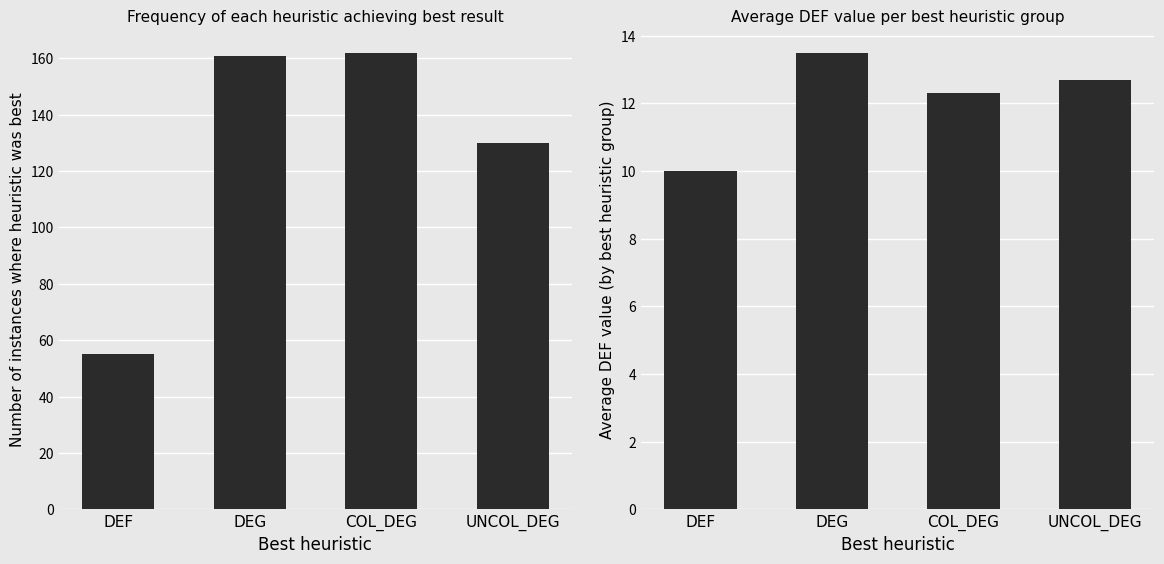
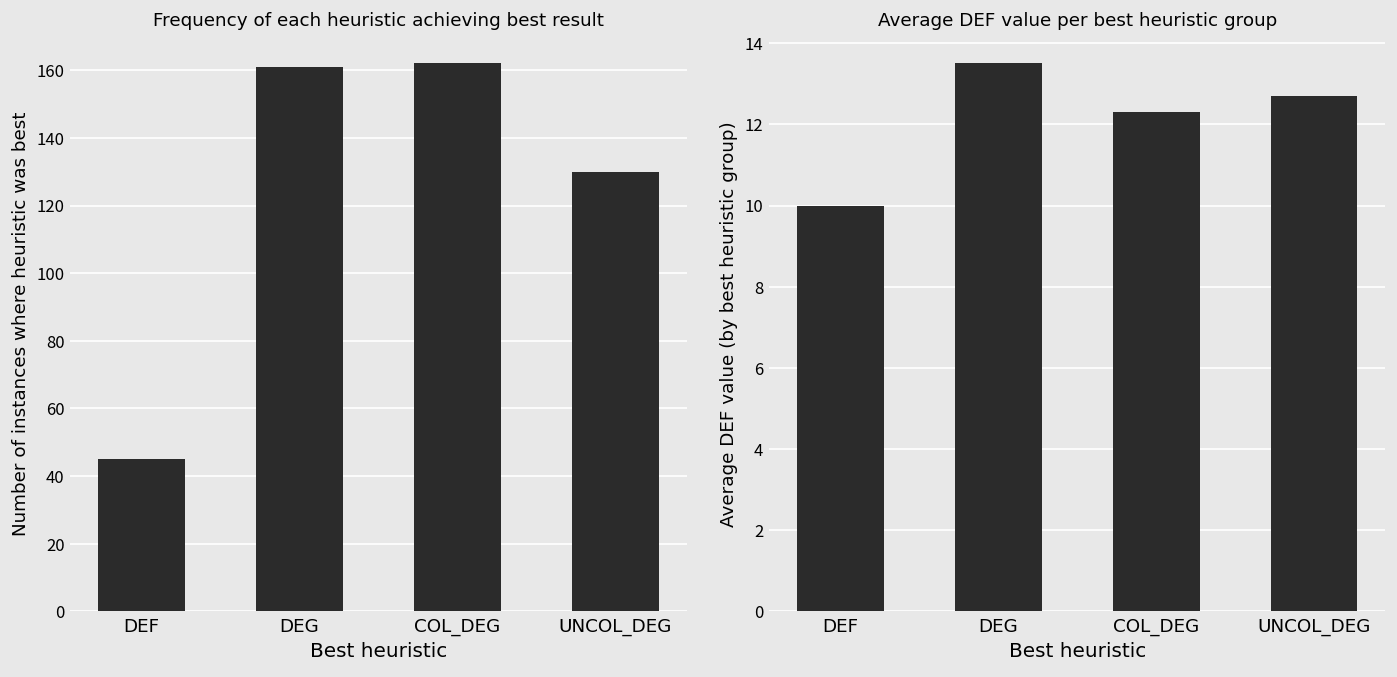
Frequency of each heuristic achieving best result, DEF: 55 -> 45
